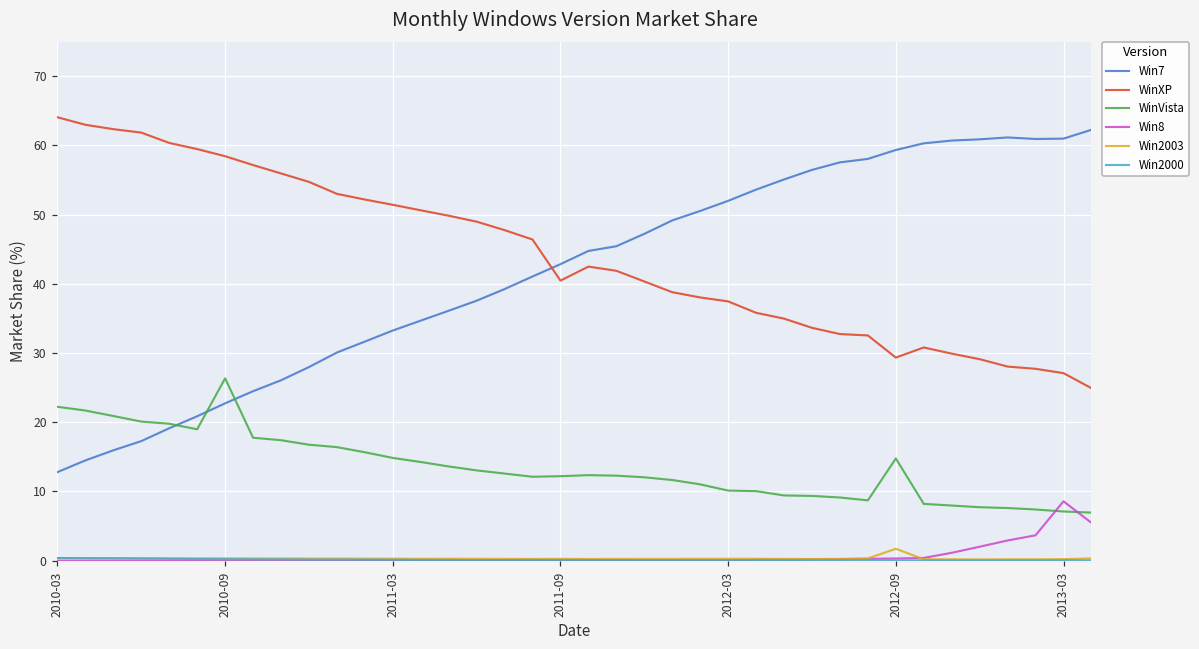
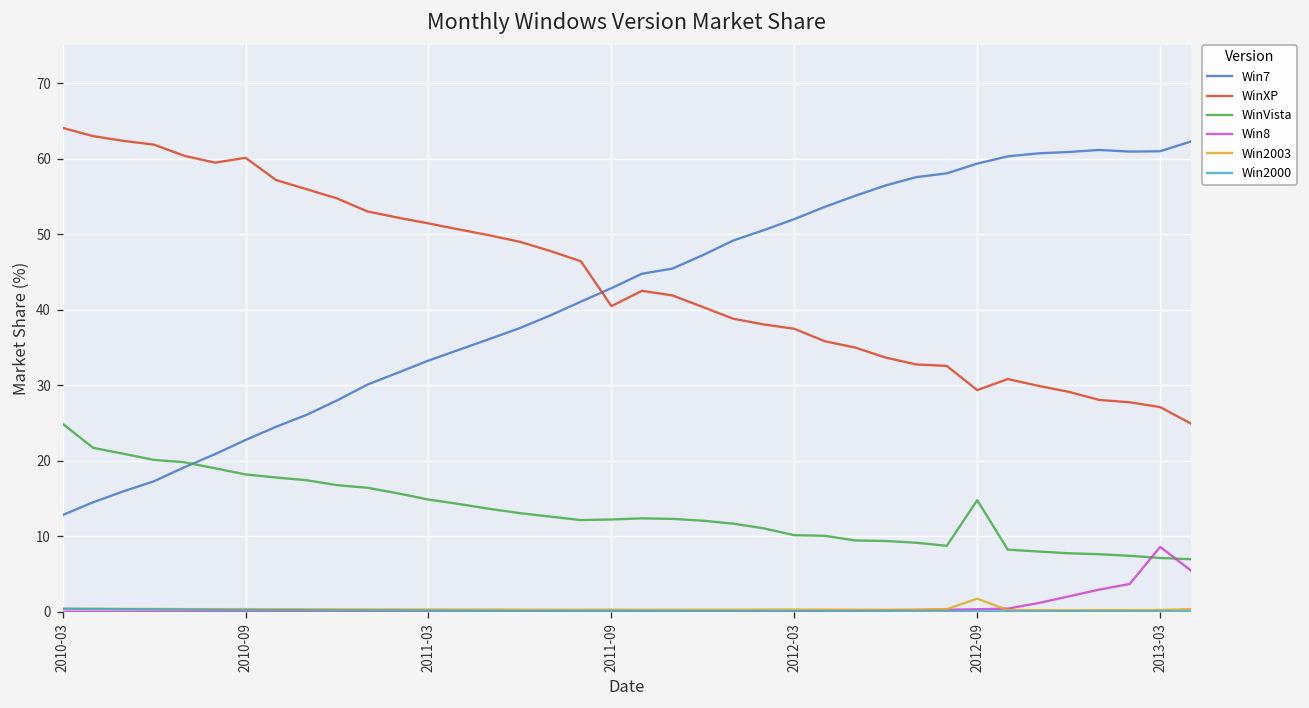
WinVista, 2010-03: 22 -> 25
WinXP, 2010-09: 58 -> 60
WinVista, 2010-09: 26 -> 18
